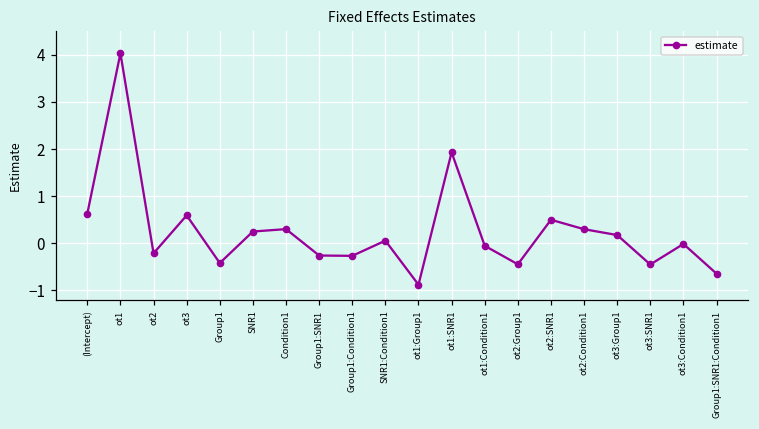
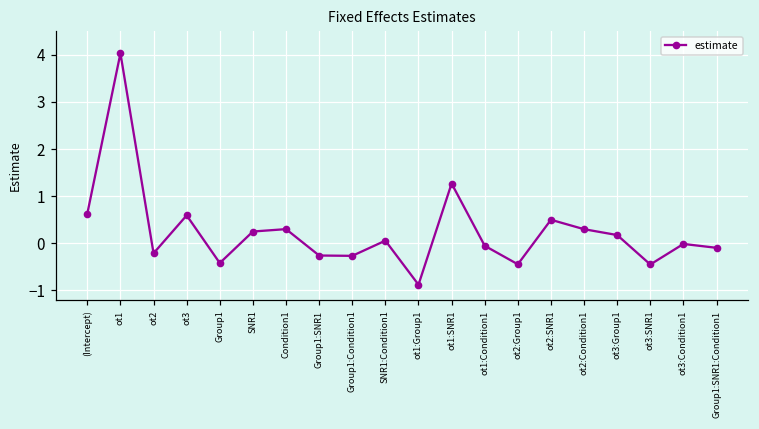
ot1:SNR1: 1.9 -> 1.3
Group1:SNR1:Condition1: -0.6 -> -0.1
